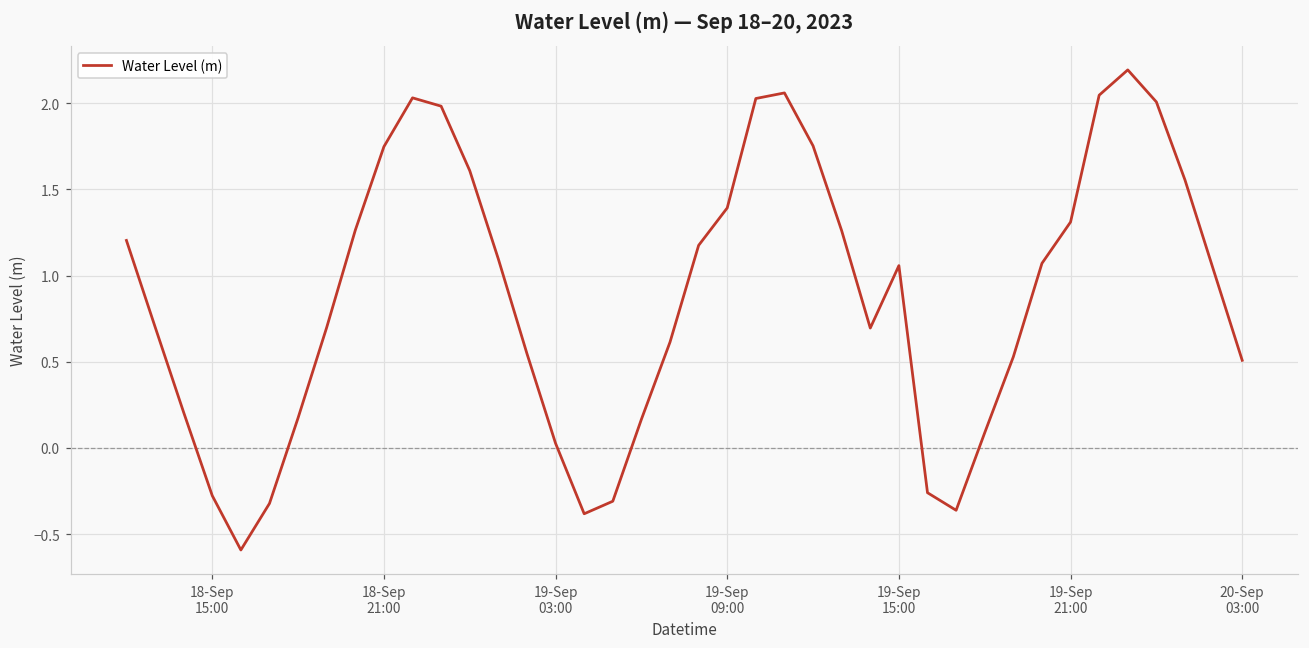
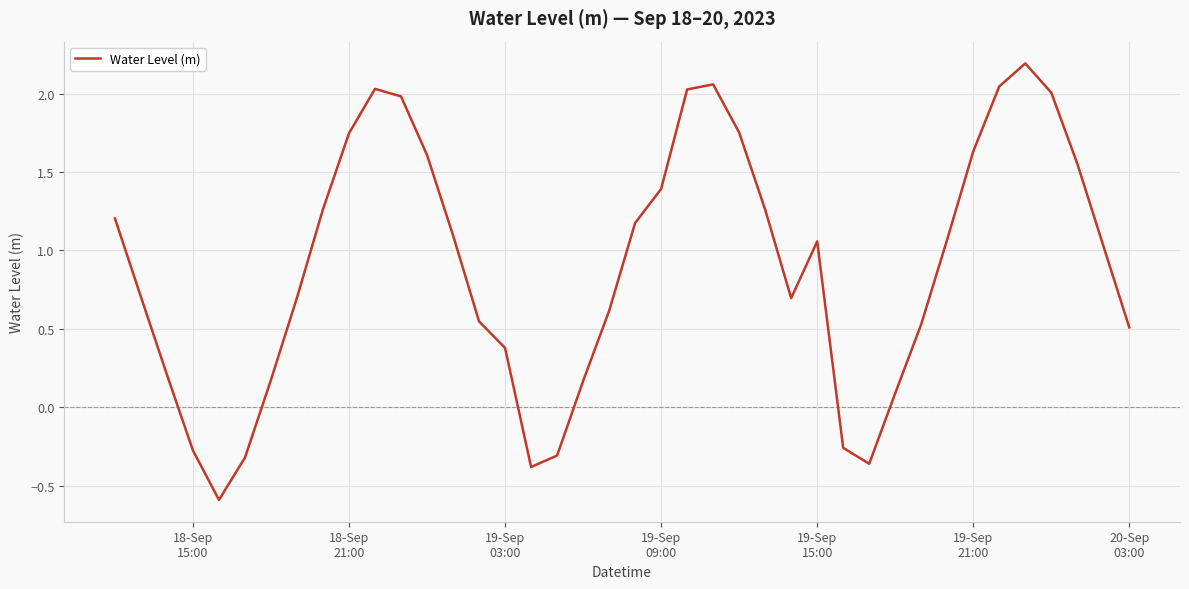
19-Sep 03:00: 0.03 -> 0.38
19-Sep 21:00: 1.31 -> 1.63
